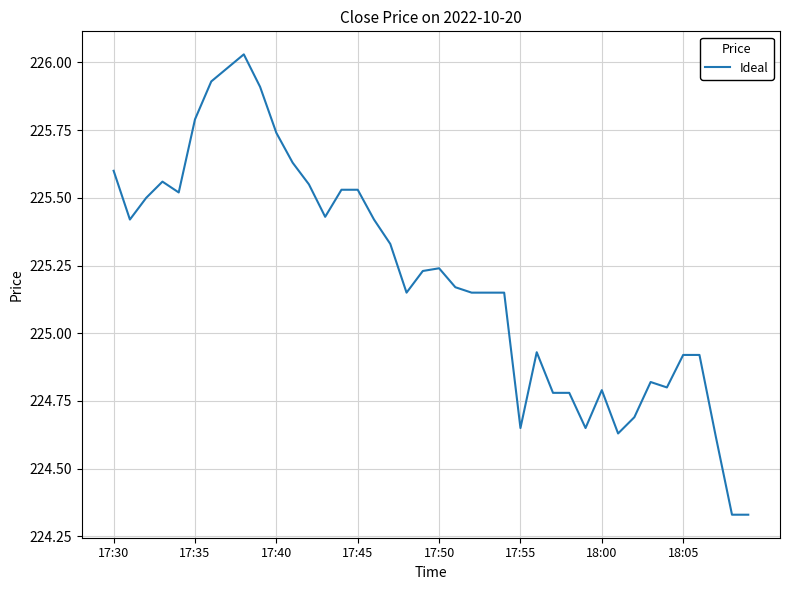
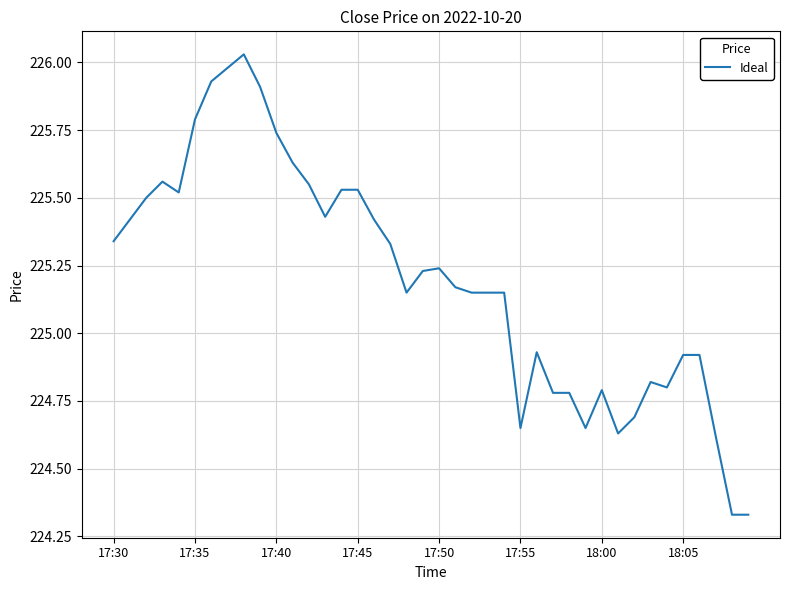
17:30: 225.60 -> 225.34
